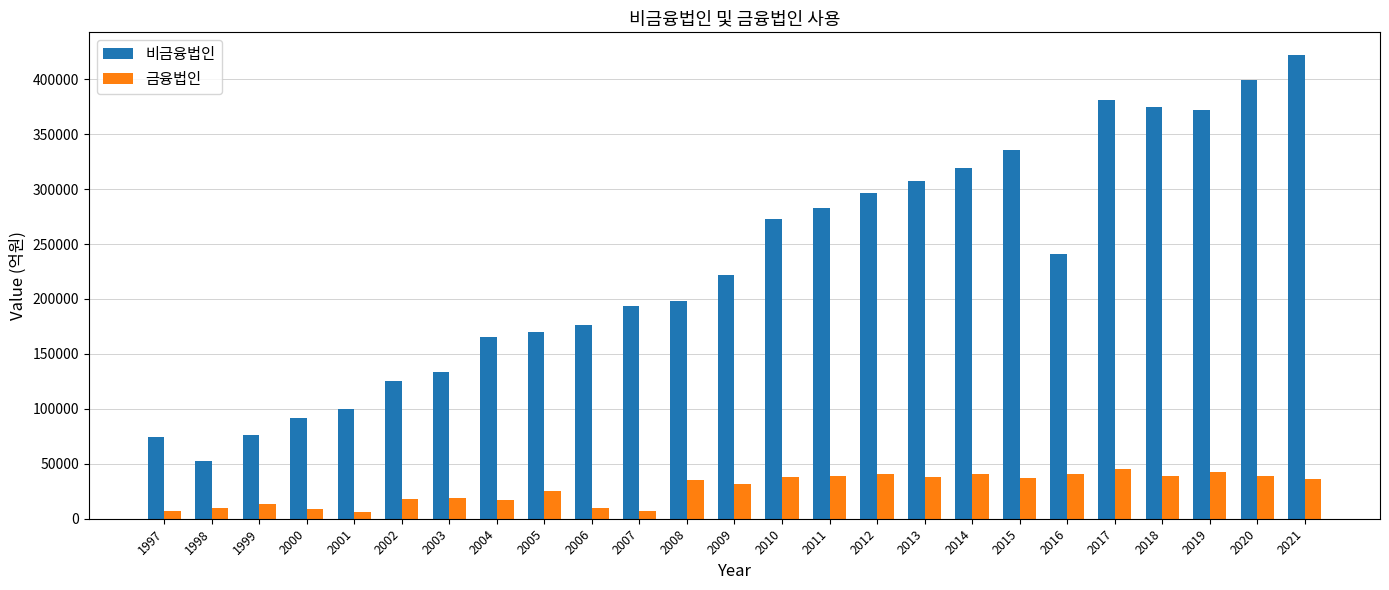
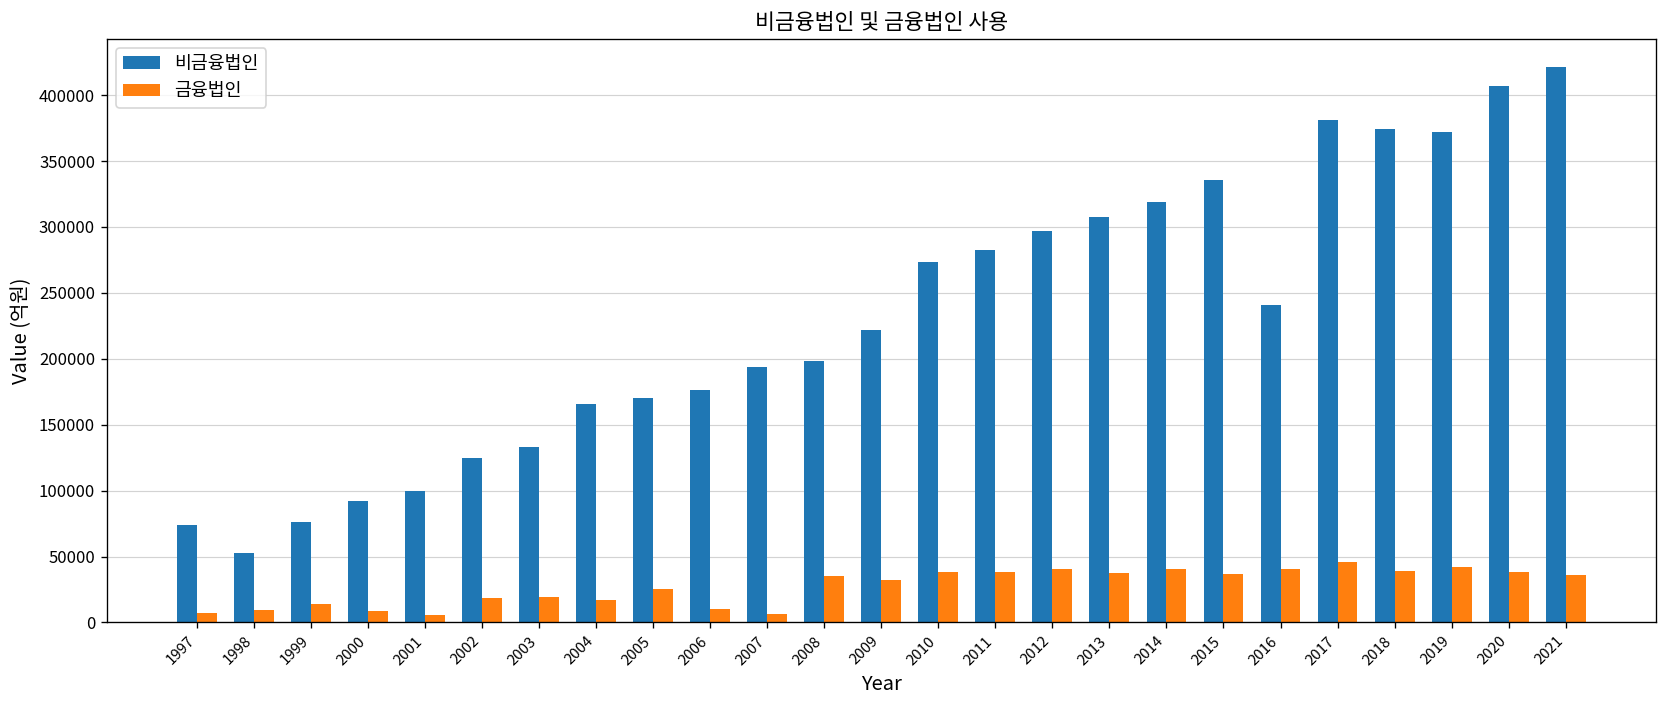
비금융법인, 2020: 399000 -> 407000
